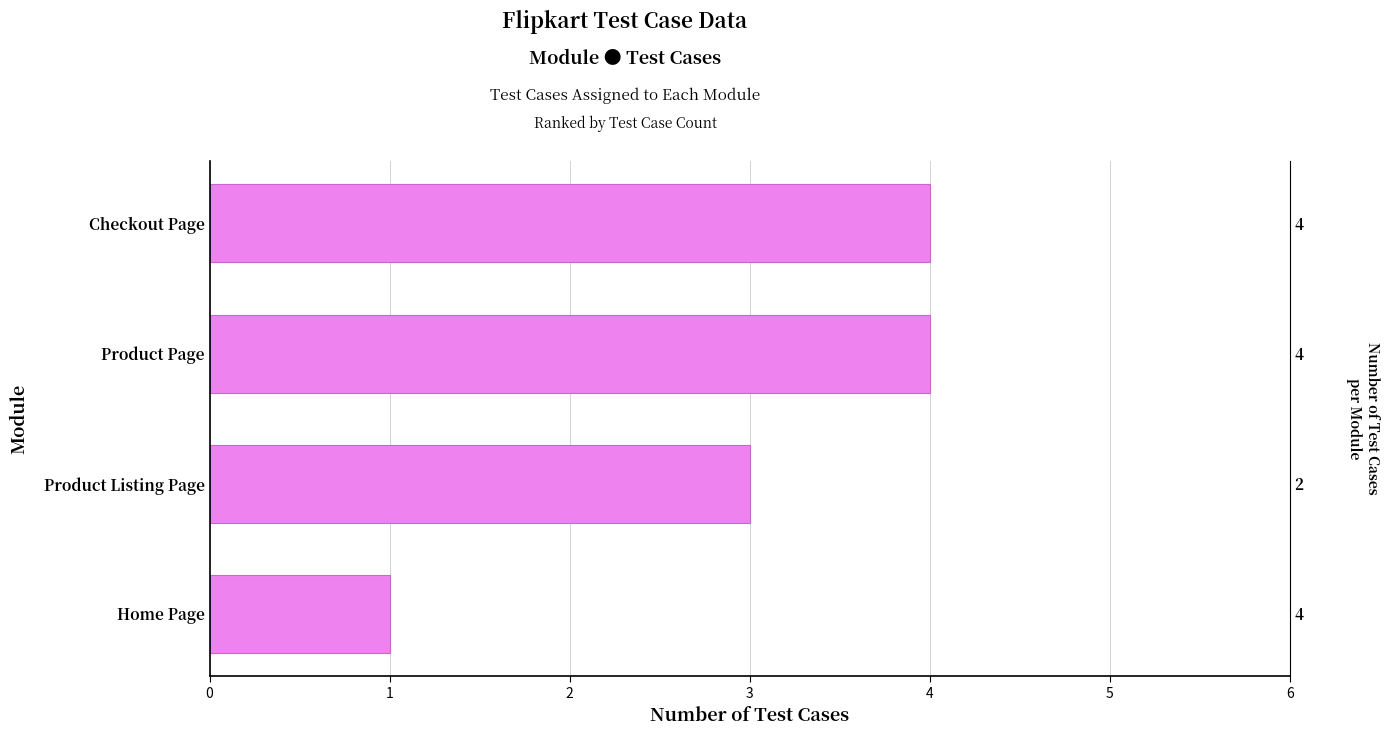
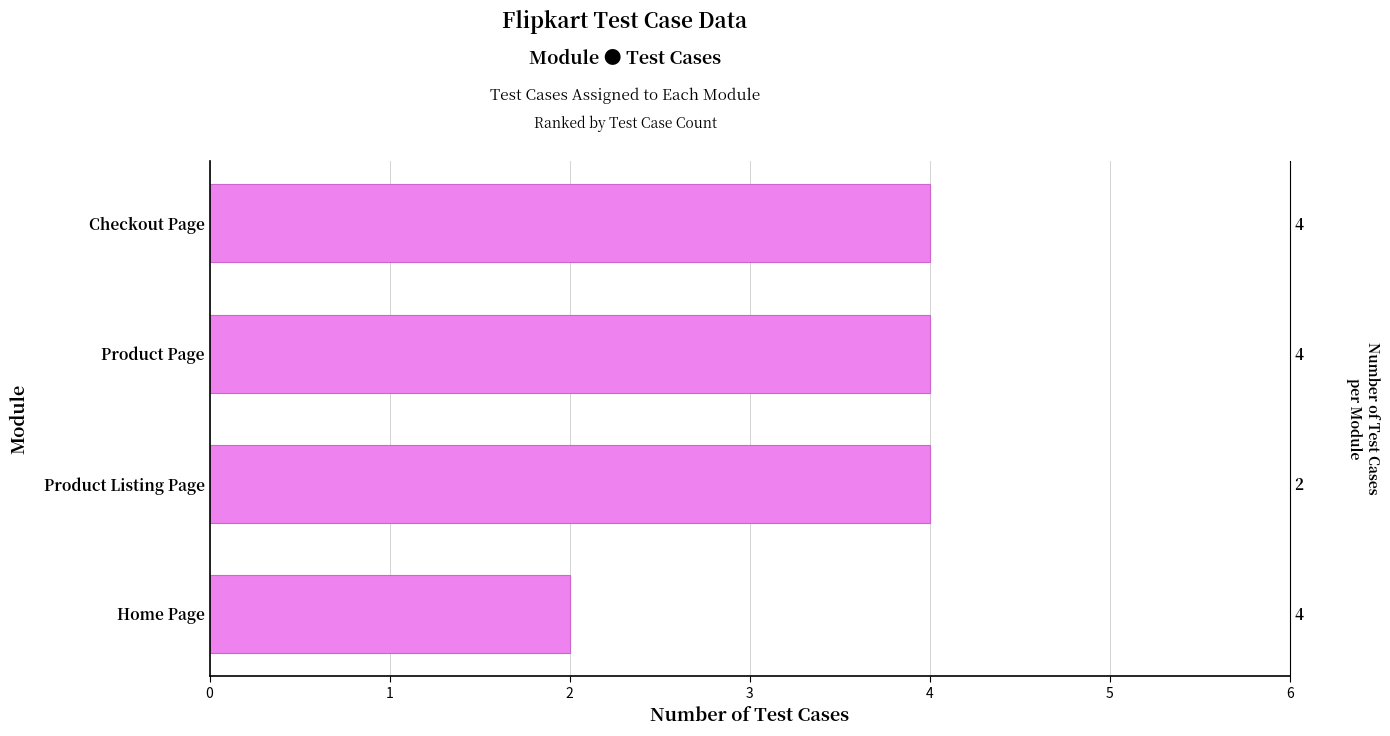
Product Listing Page: 3 -> 4
Home Page: 1 -> 2
